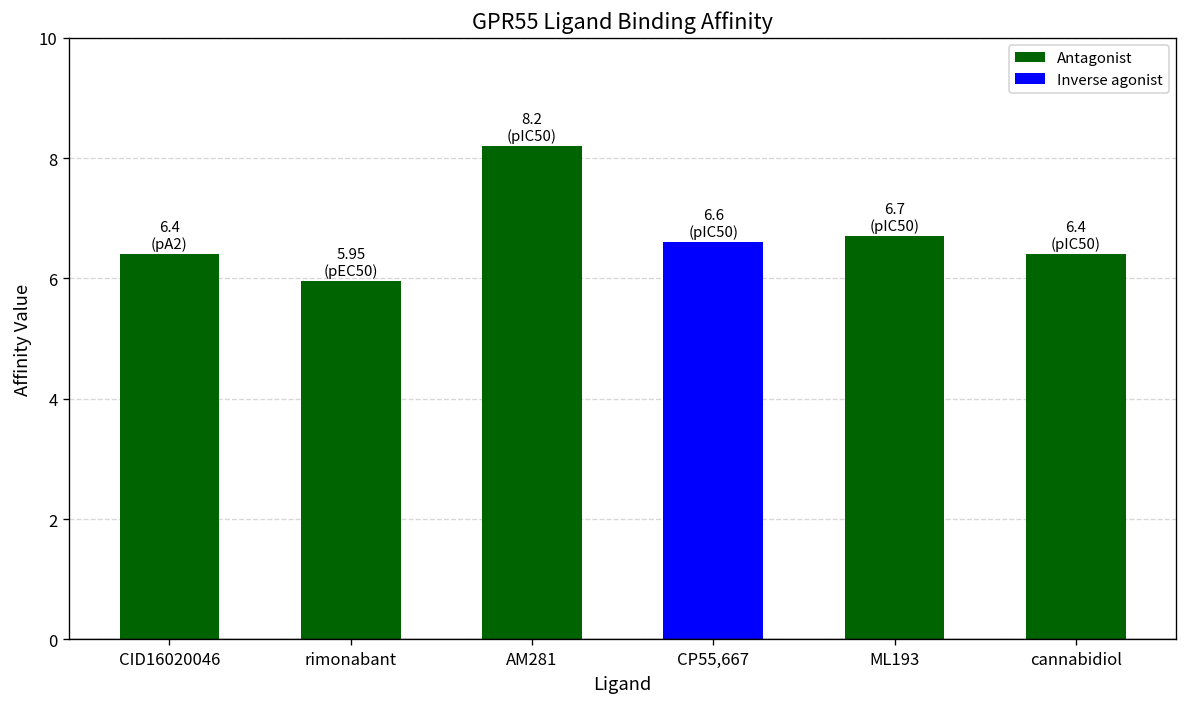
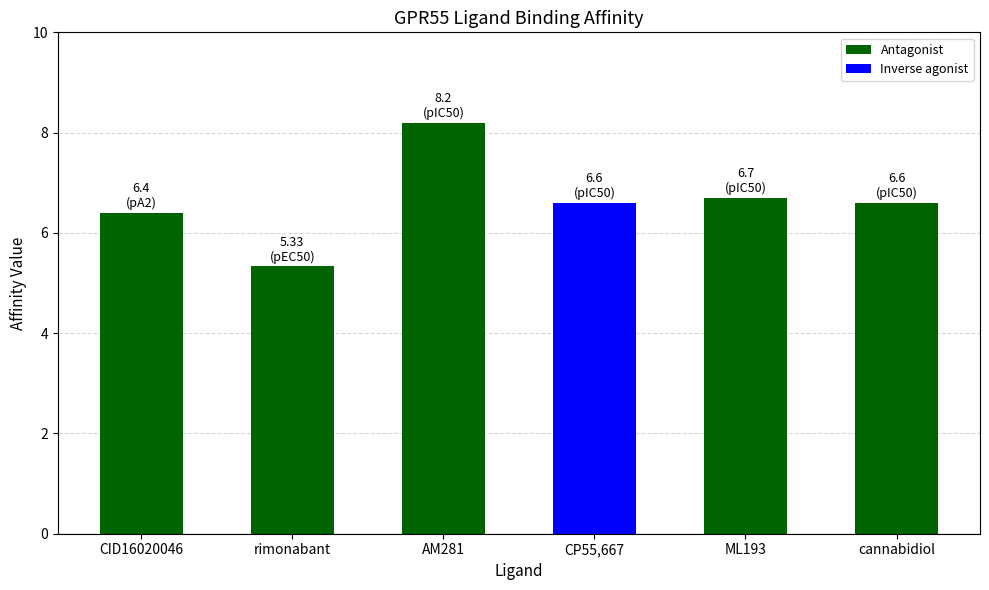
rimonabant: 5.95 -> 5.33
cannabidiol: 6.4 -> 6.6
